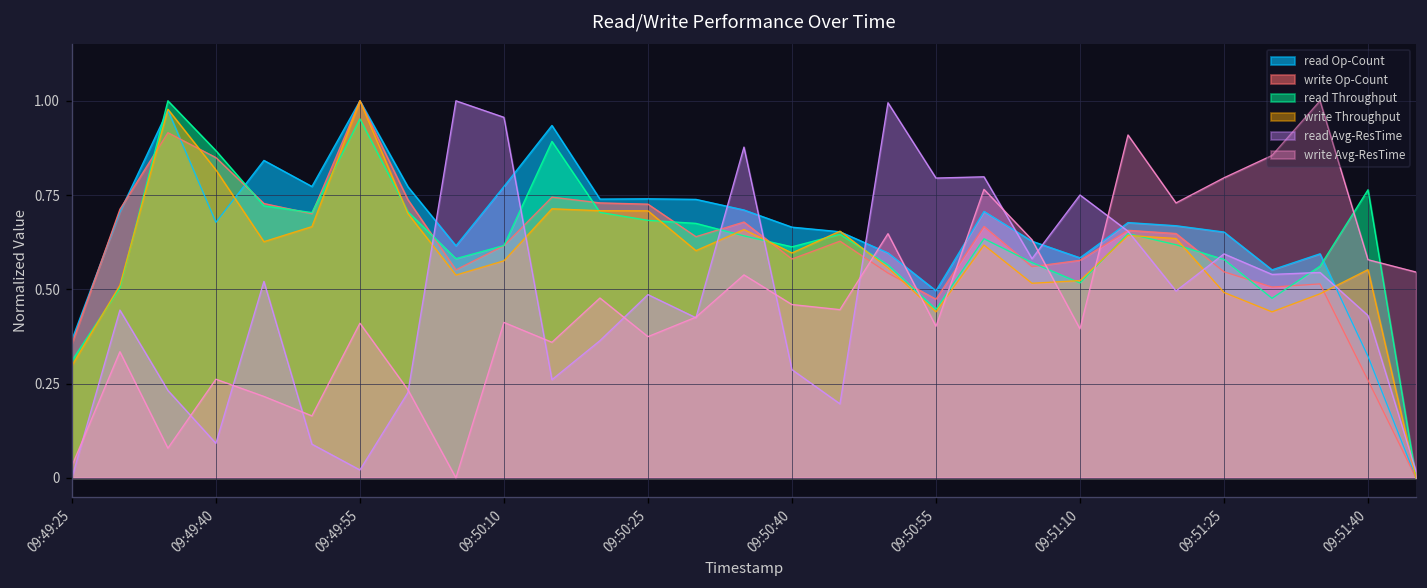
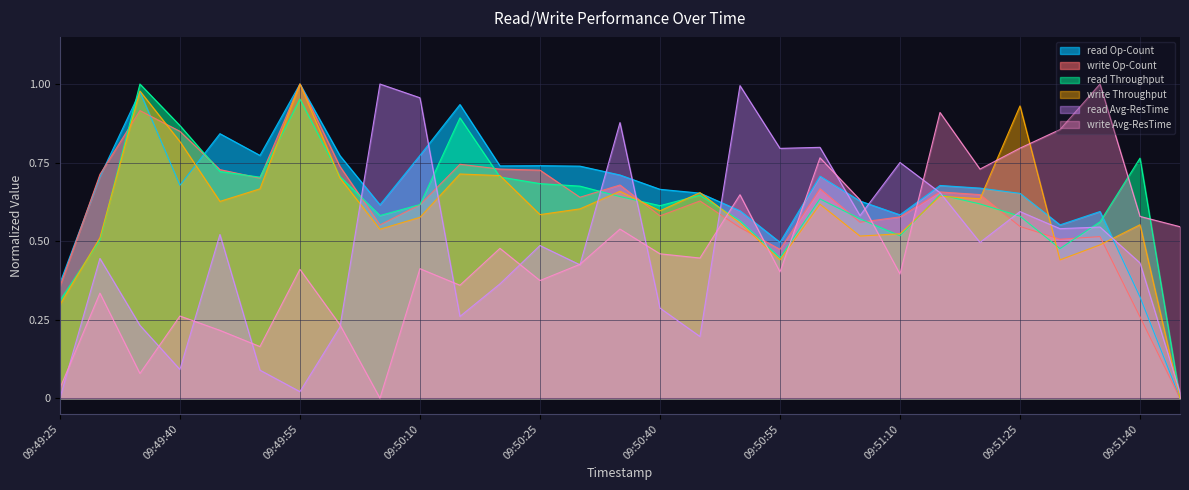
write Throughput, 09:50:25: 0.71 -> 0.58
write Throughput, 09:51:25: 0.49 -> 0.93
